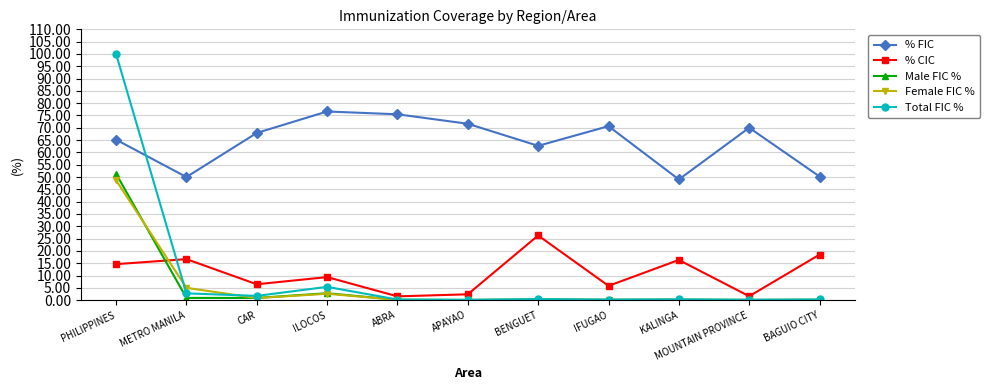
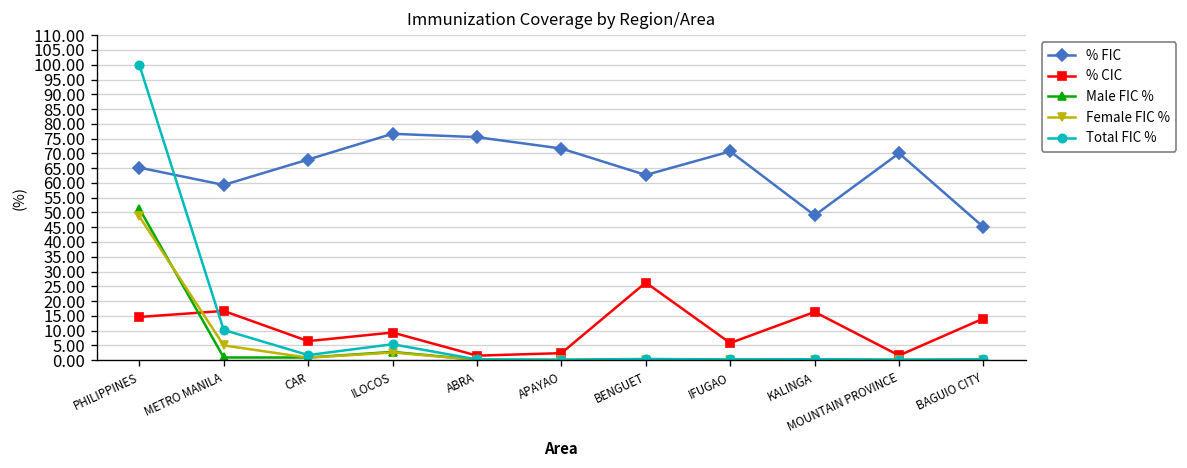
% FIC, METRO MANILA: 50 -> 59
Total FIC %, METRO MANILA: 3 -> 10
% FIC, BAGUIO CITY: 50 -> 45
% CIC, BAGUIO CITY: 19 -> 14
